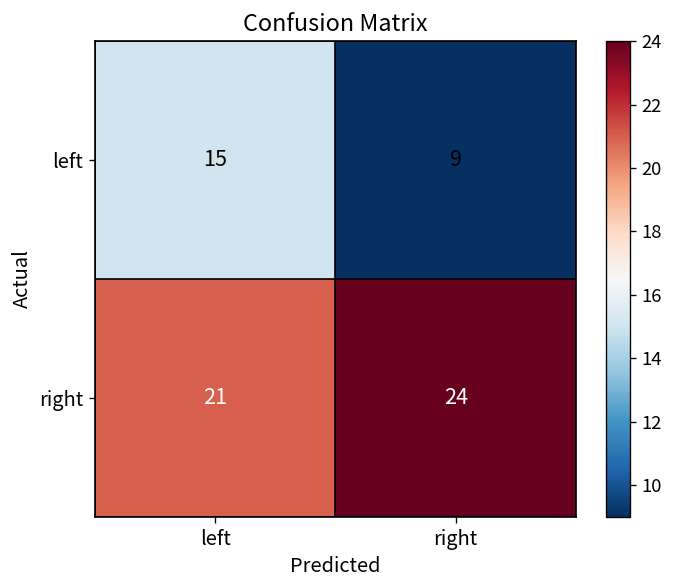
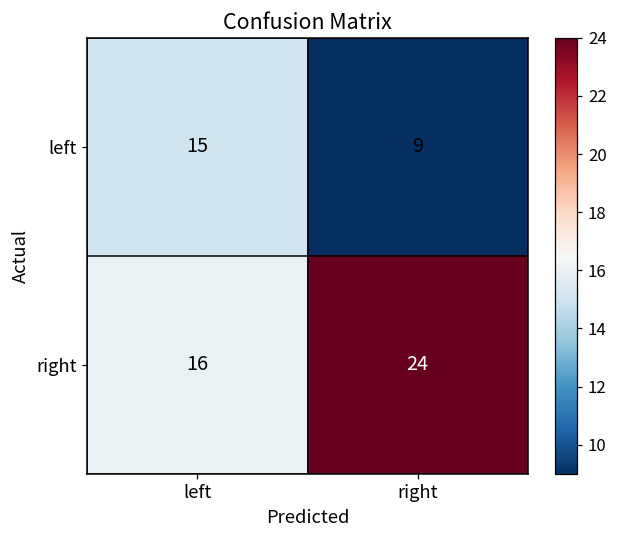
right, left: 21 -> 16
